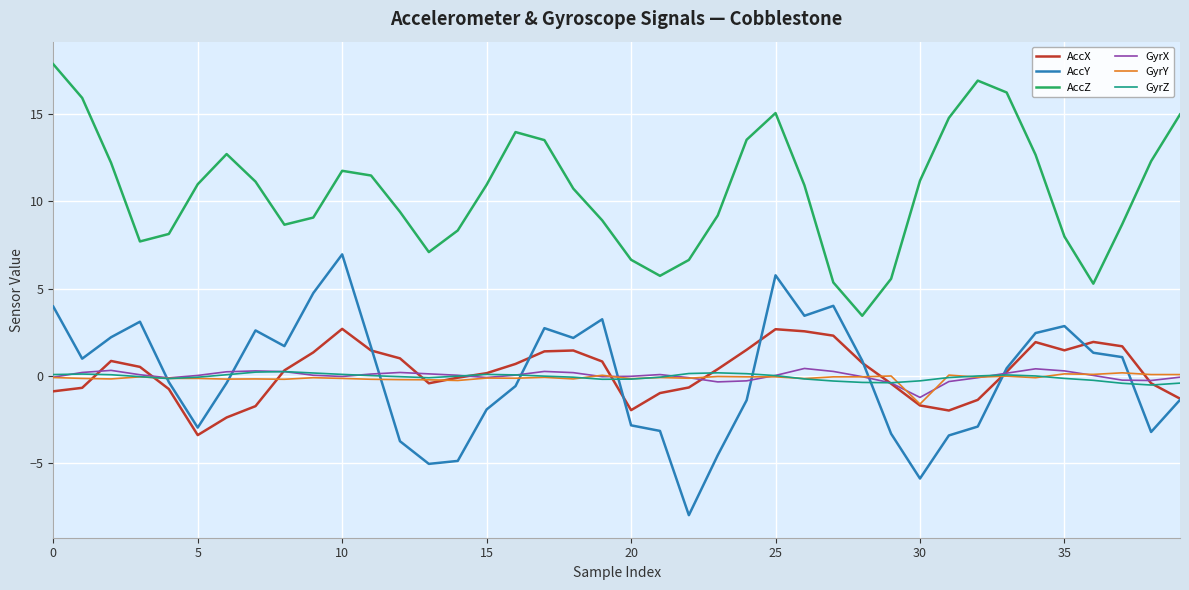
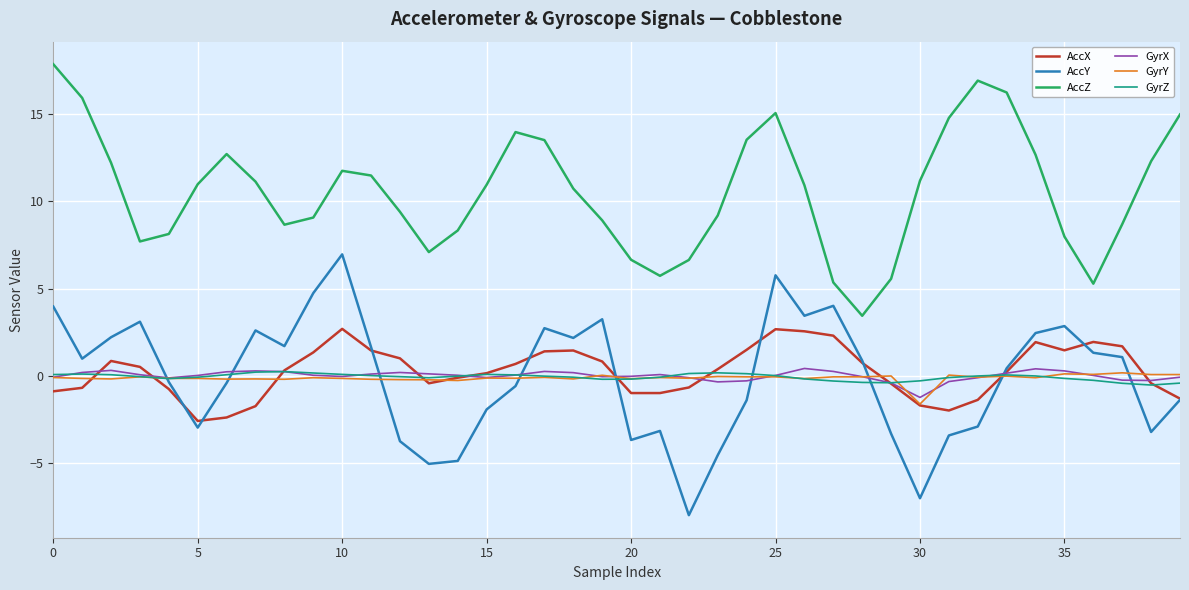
AccX, 5: -3.4 -> -2.6
AccX, 20: -2.0 -> -1.0
AccY, 20: -2.8 -> -3.7
AccY, 30: -5.9 -> -7.0
